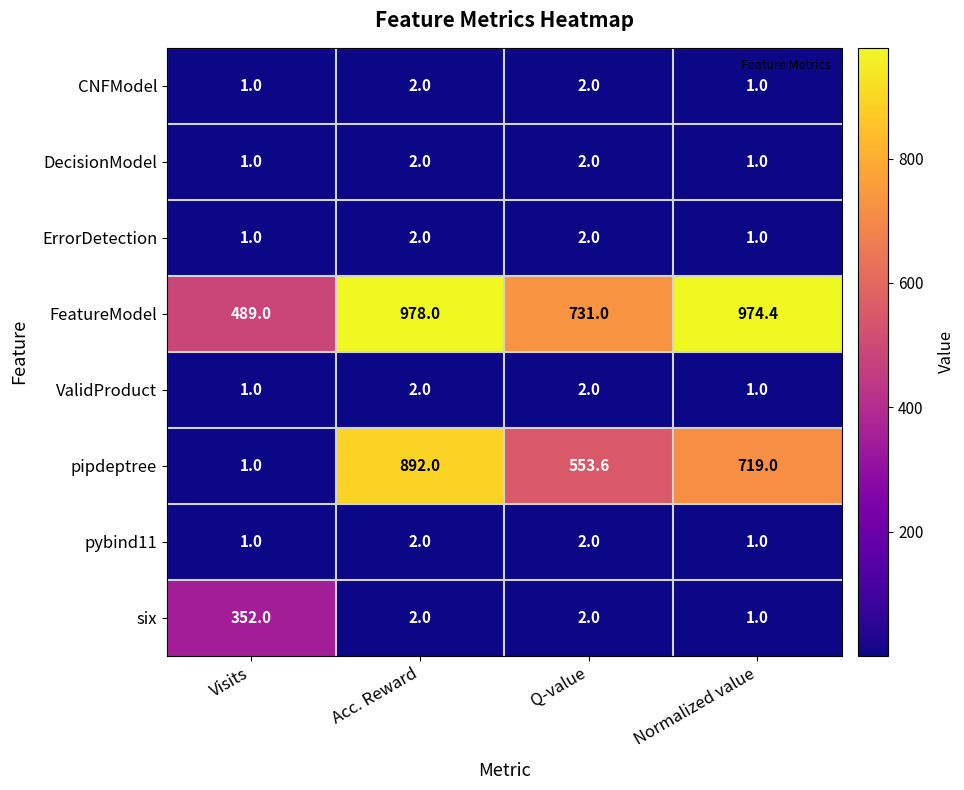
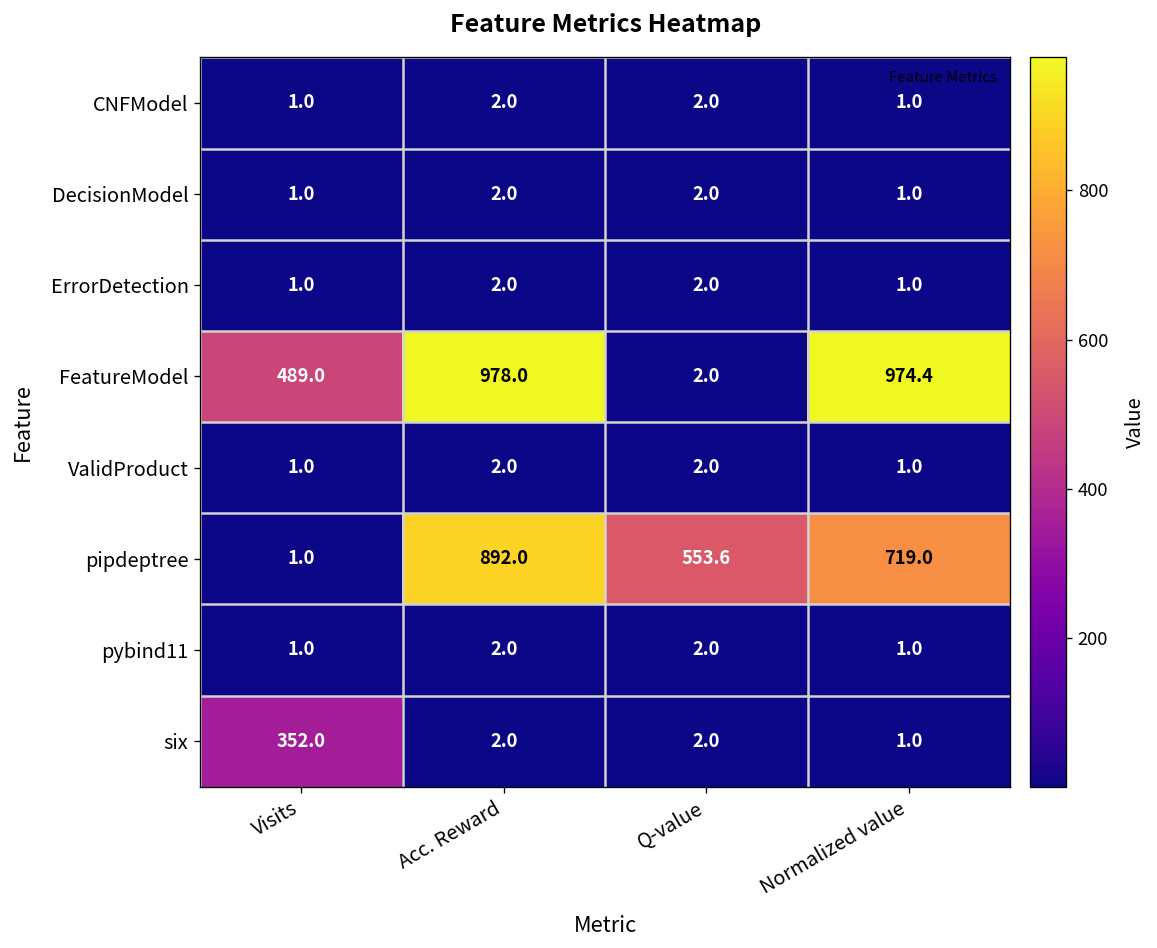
FeatureModel, Q-value: 731.0 -> 2.0
